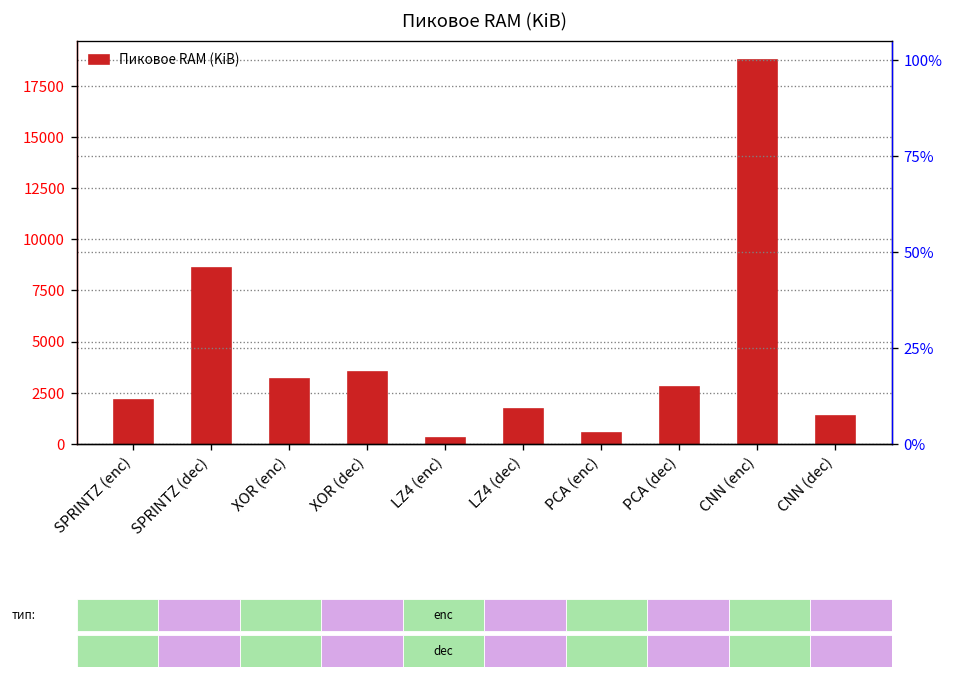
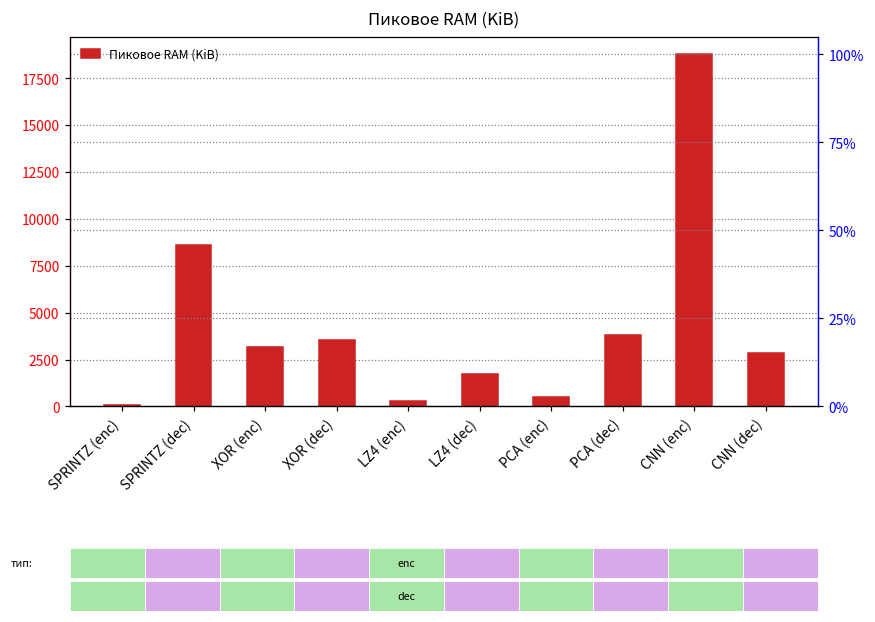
SPRINTZ (enc): 2100 -> 100
PCA (dec): 2800 -> 3800
CNN (dec): 1300 -> 2800
